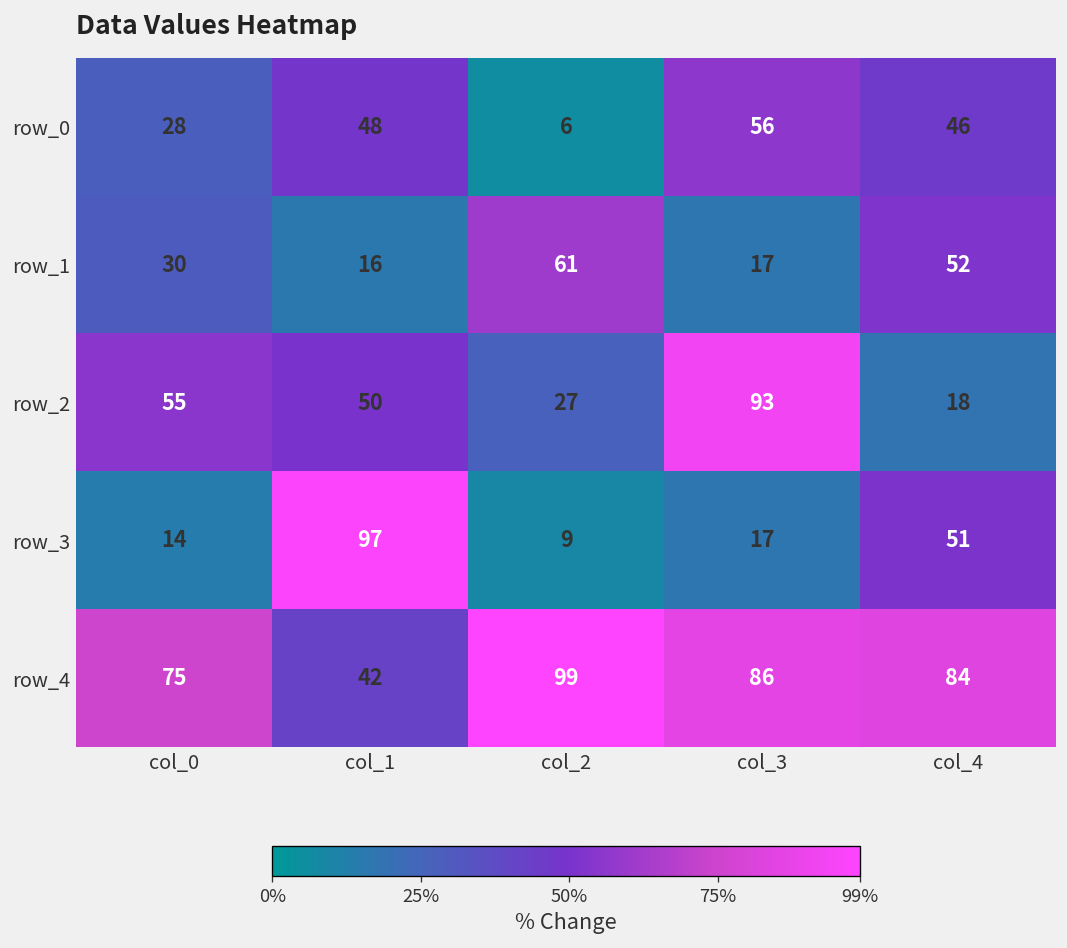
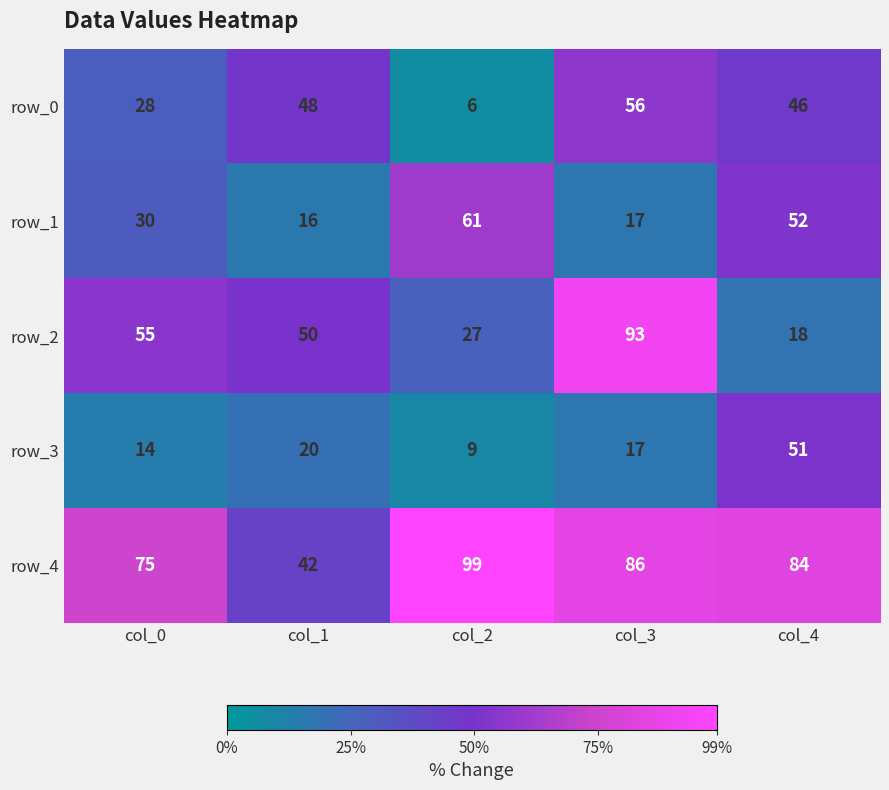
row_3, col_1: 97 -> 20
